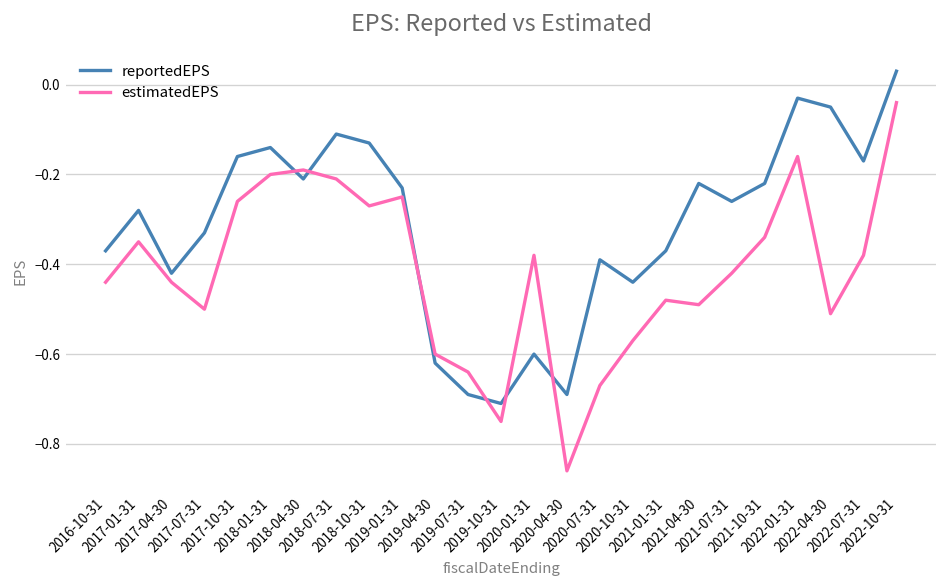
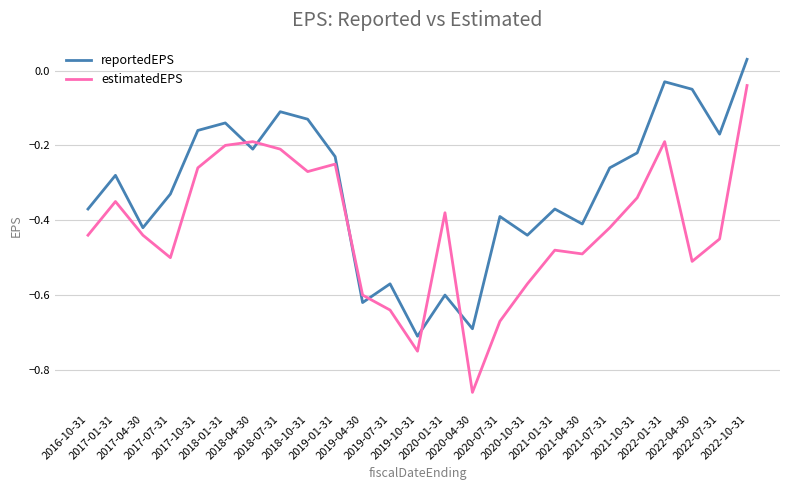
reportedEPS, 2019-07-31: -0.69 -> -0.57
reportedEPS, 2021-04-30: -0.22 -> -0.41
estimatedEPS, 2022-01-31: -0.16 -> -0.19
estimatedEPS, 2022-07-31: -0.38 -> -0.45
